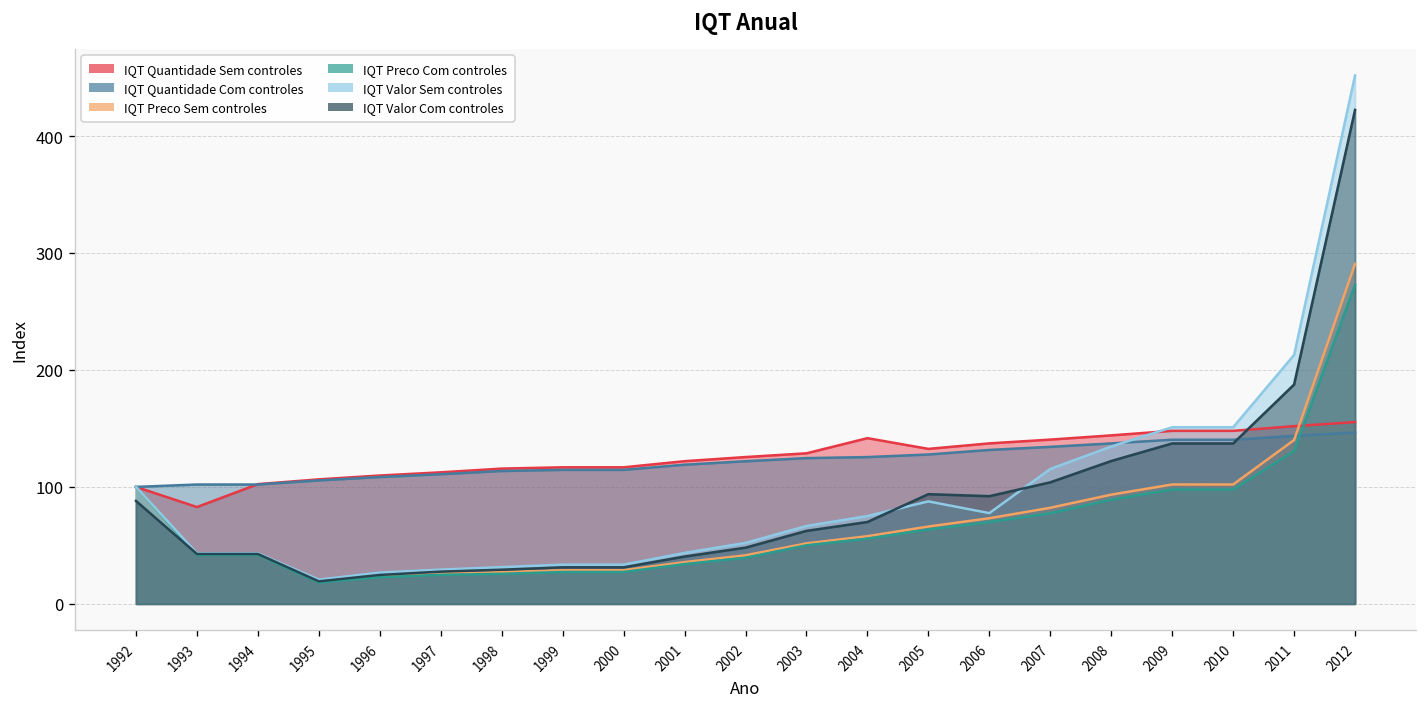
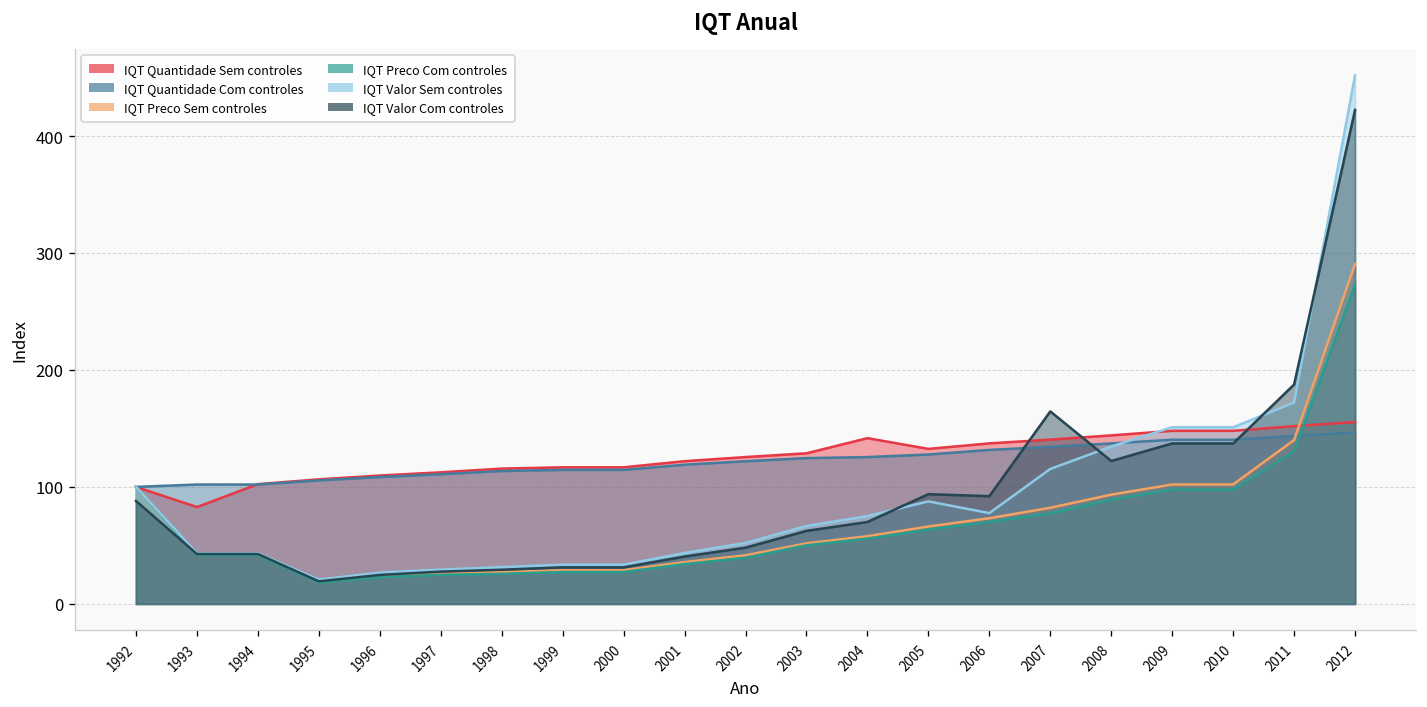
IQT Valor Com controles, 2007: 100 -> 160
IQT Valor Sem controles, 2011: 210 -> 170
